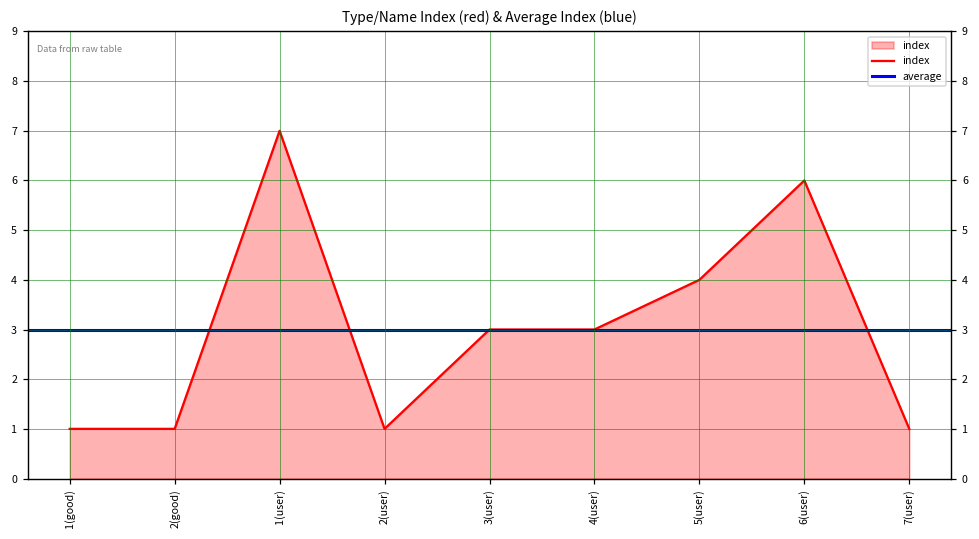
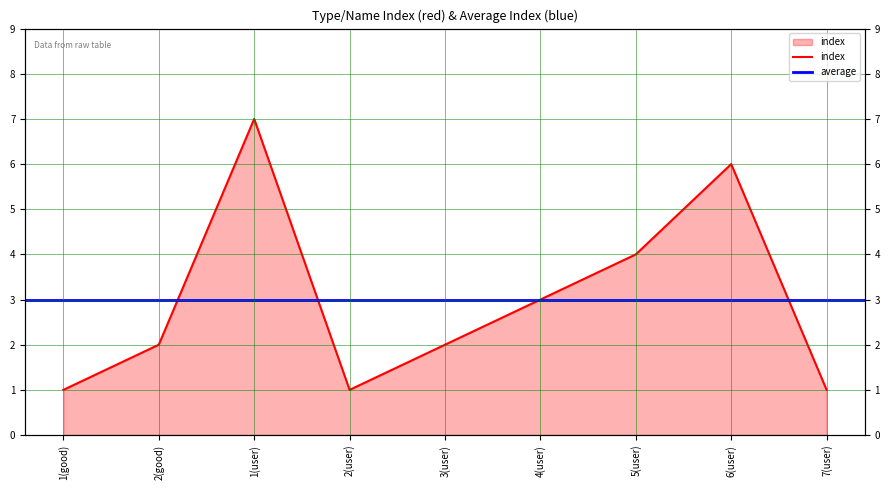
2(good): 1 -> 2
3(user): 3 -> 2
